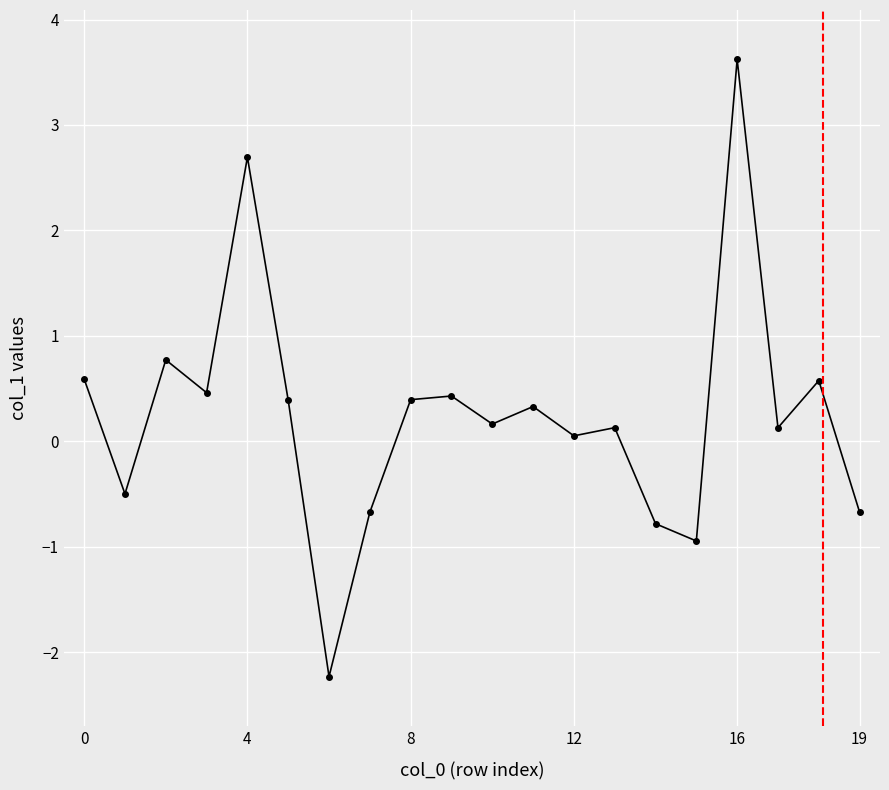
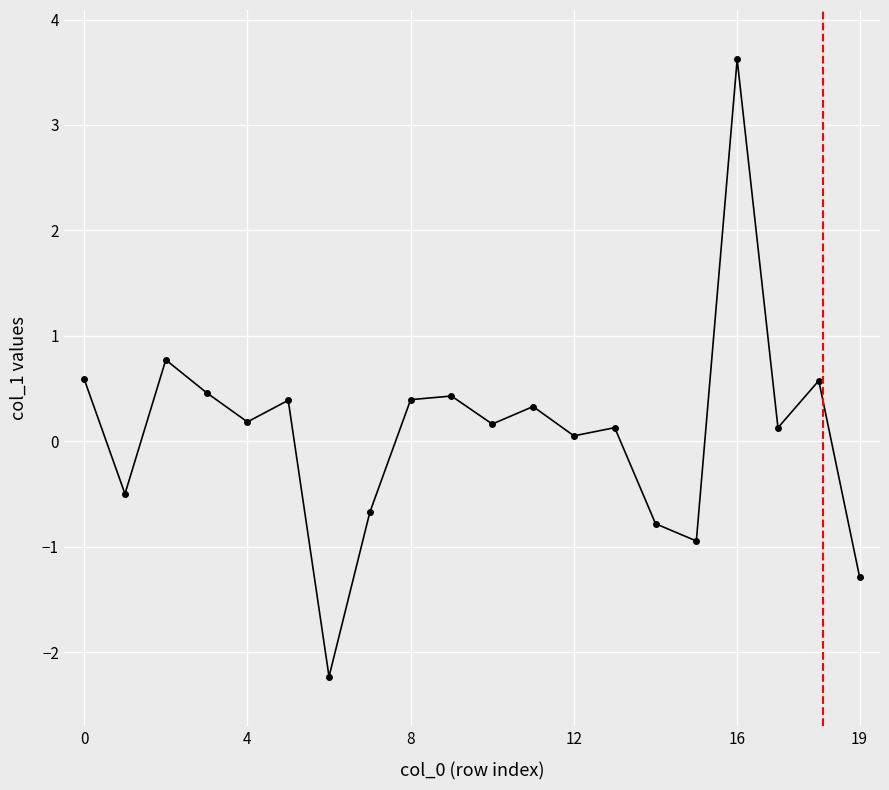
4: 2.70 -> 0.18
19: -0.67 -> -1.29
